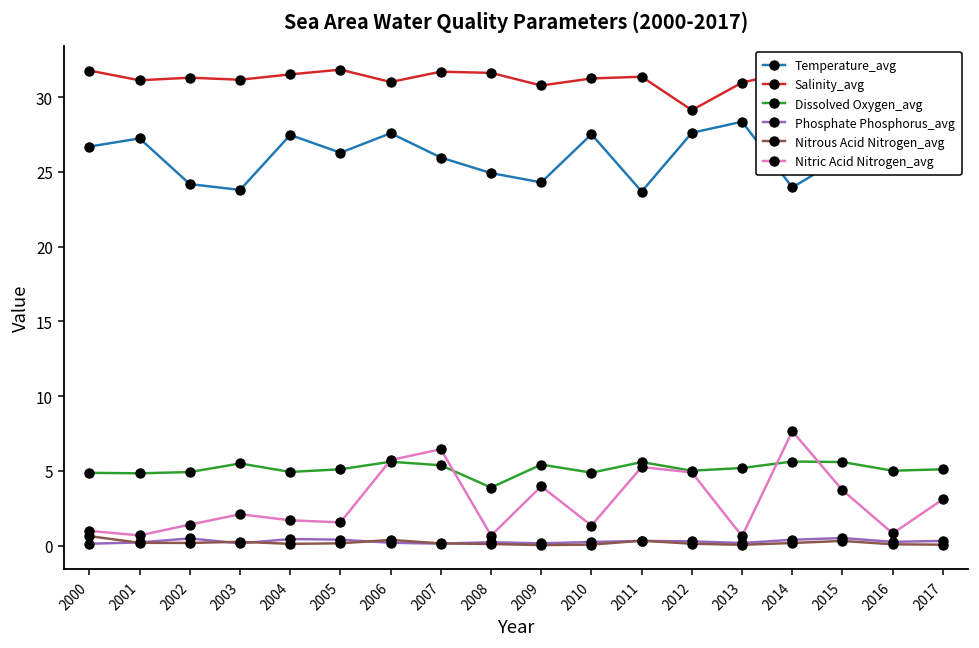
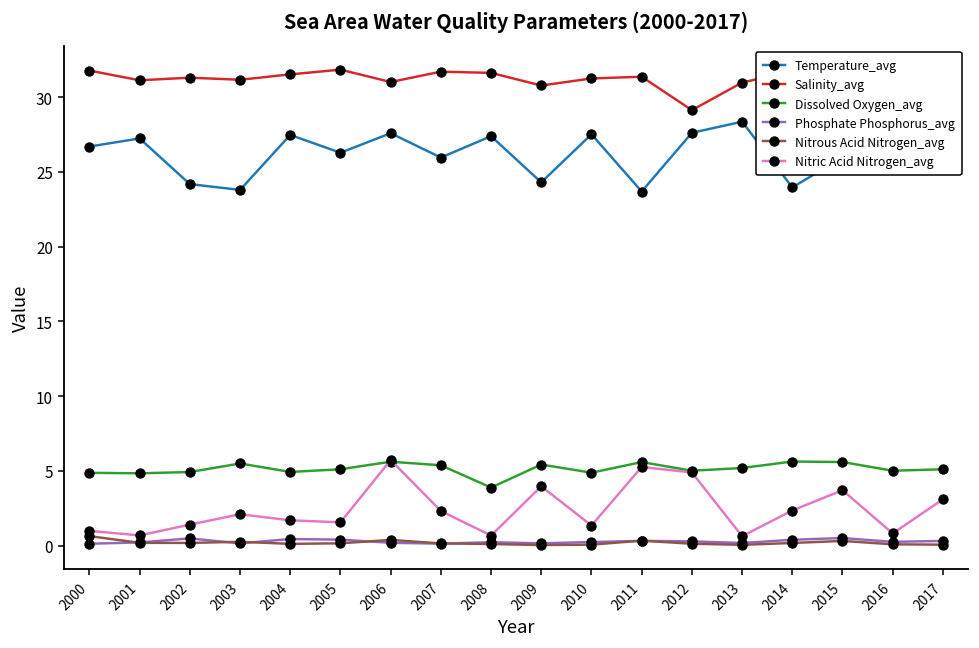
Nitric Acid Nitrogen_avg, 2007: 6.4 -> 2.3
Temperature_avg, 2008: 24.9 -> 27.4
Nitric Acid Nitrogen_avg, 2014: 7.6 -> 2.3
